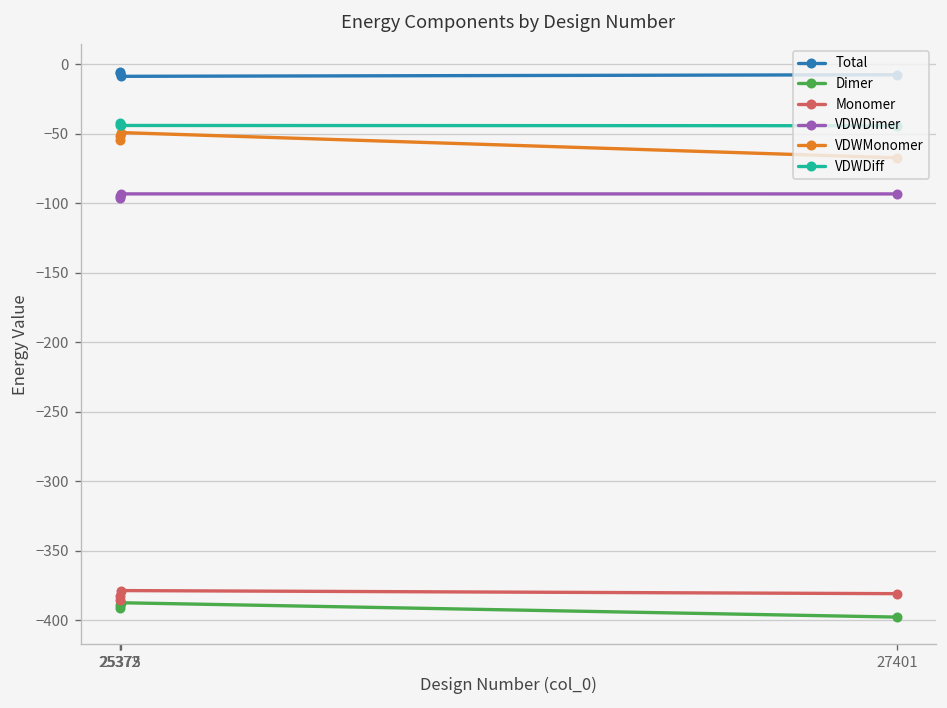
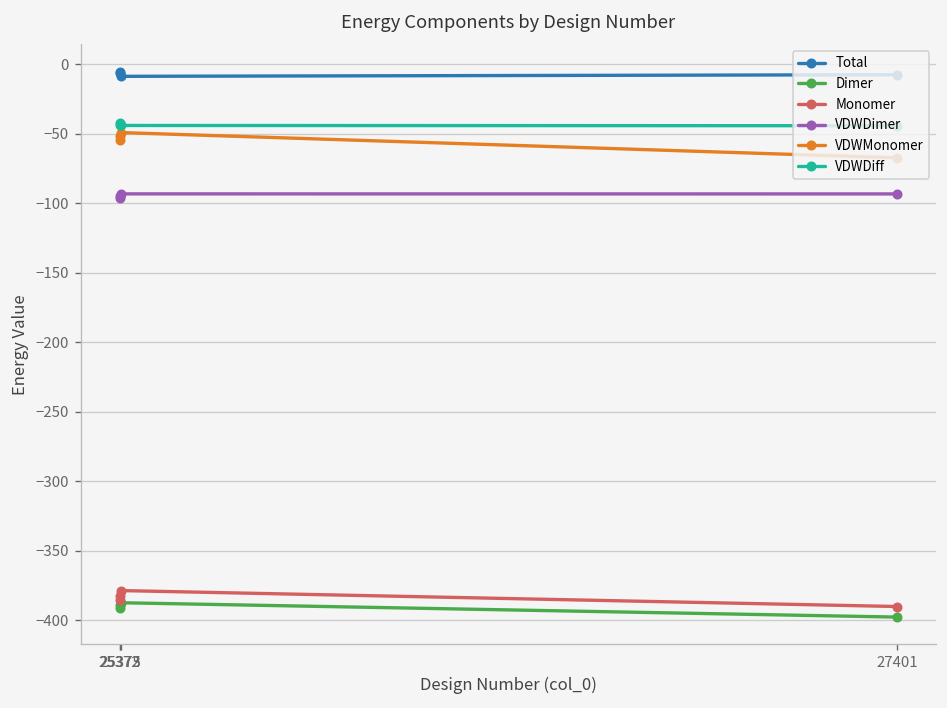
Monomer, 27401: -381 -> -390
